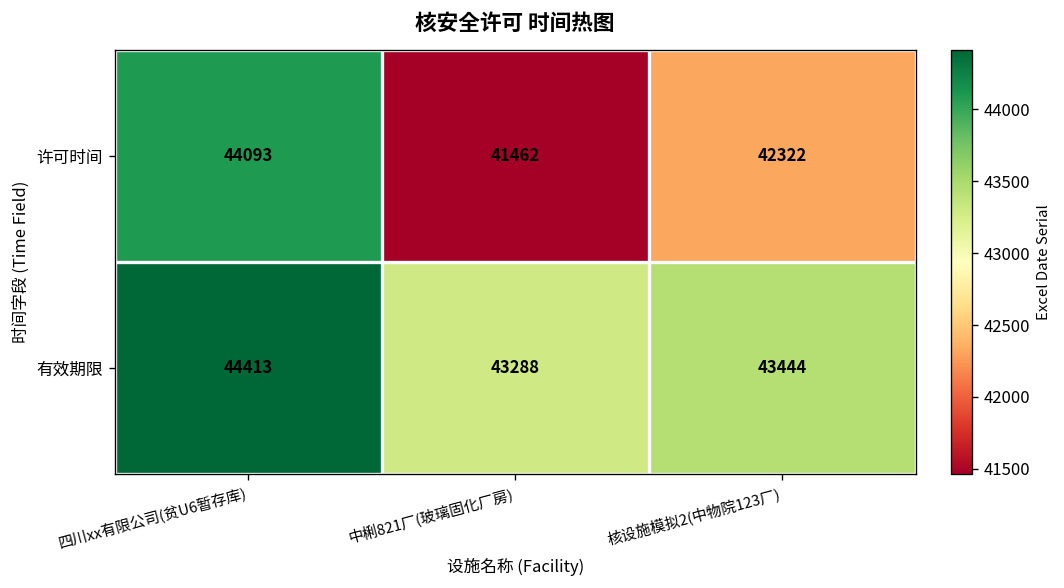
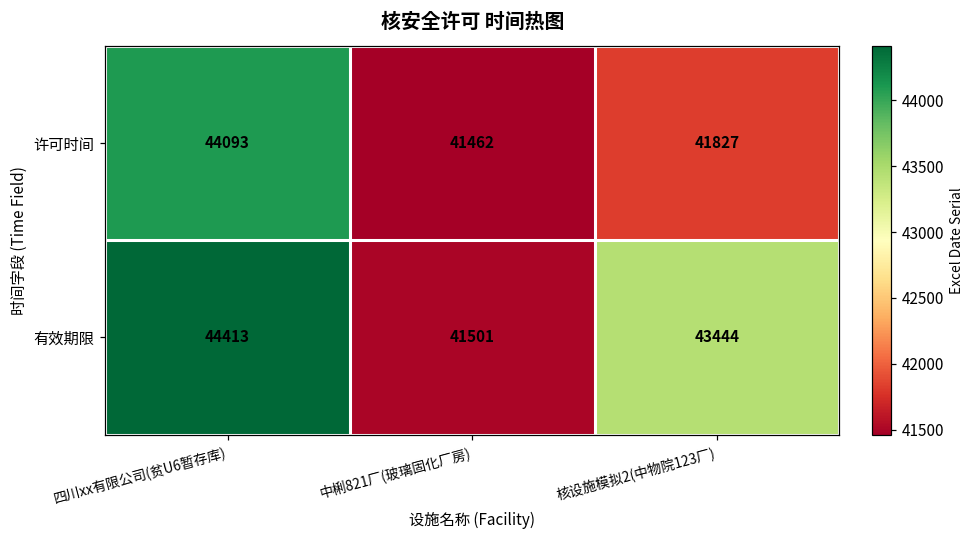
许可时间, 核设施模拟2(中物院123厂): 42322 -> 41827
有效期限, 中梸821厂(玻璃固化厂房): 43288 -> 41501
